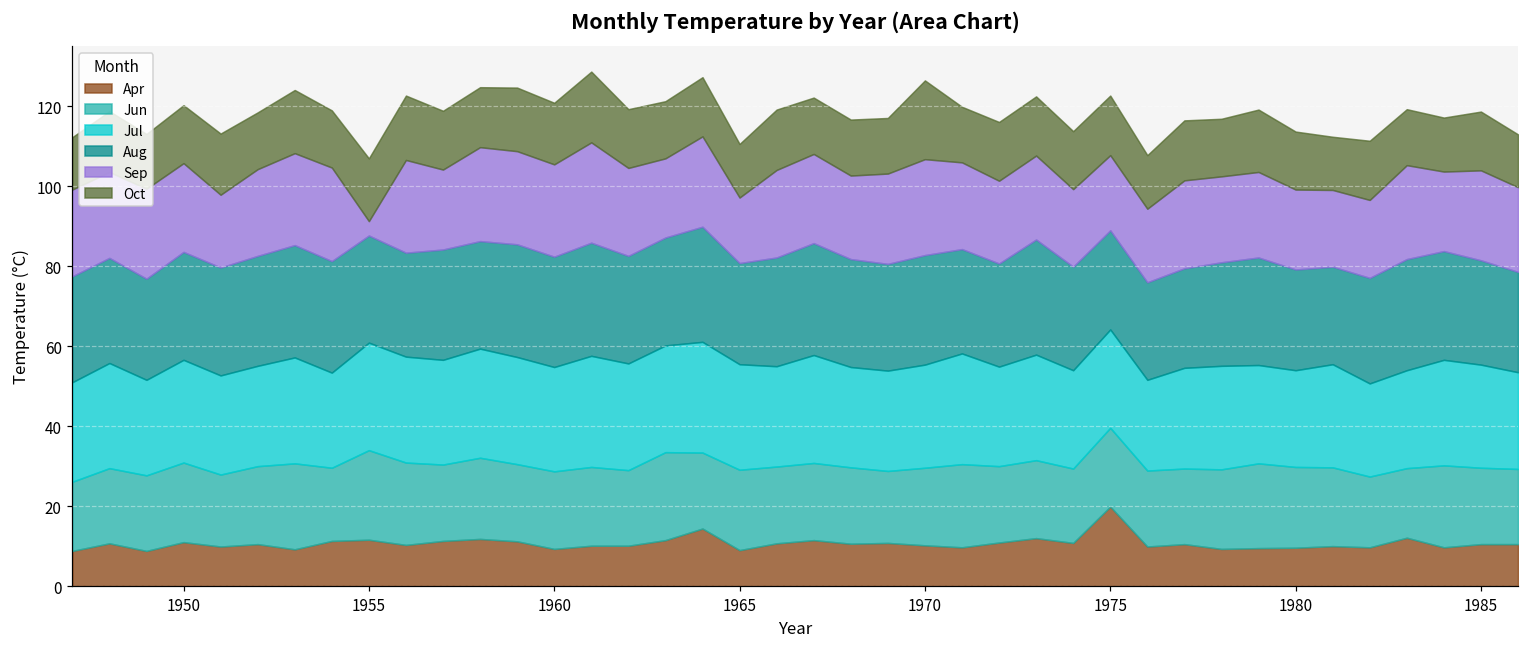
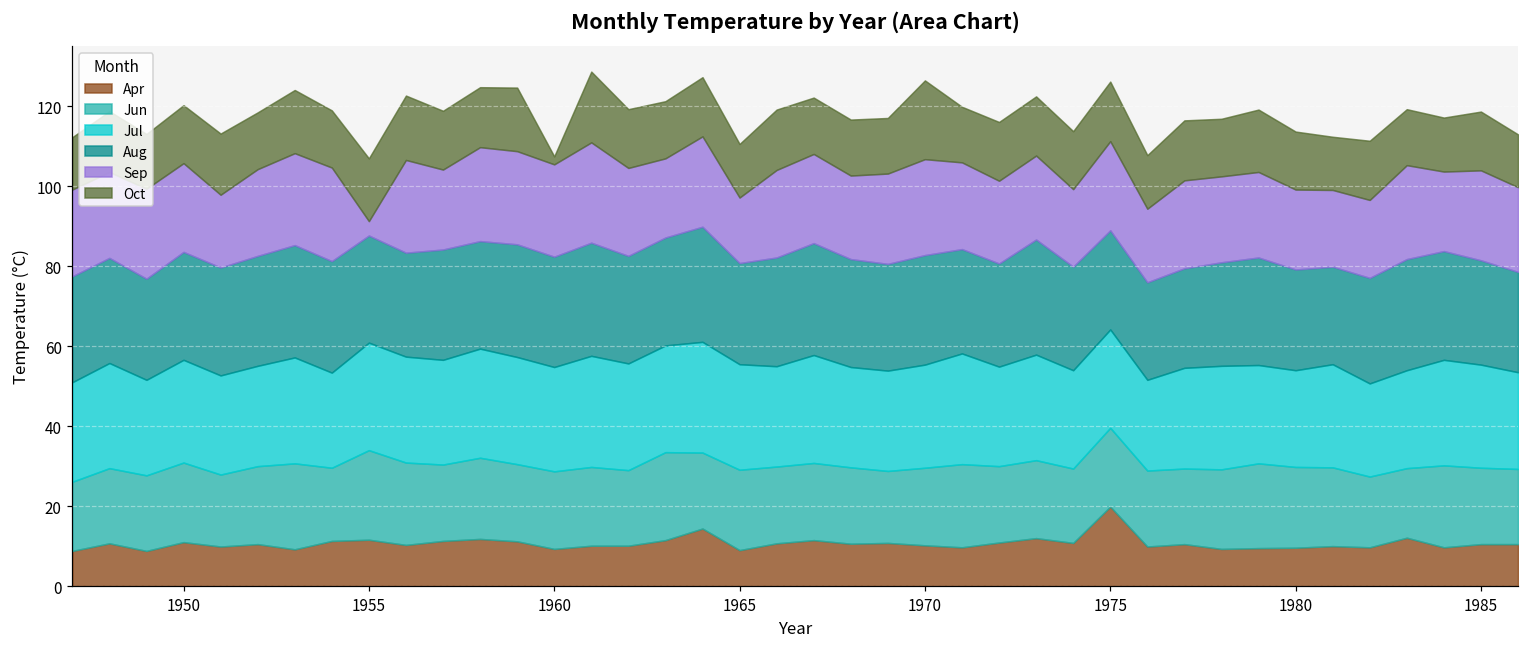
Oct, 1960: 15 -> 2
Sep, 1975: 19 -> 22
